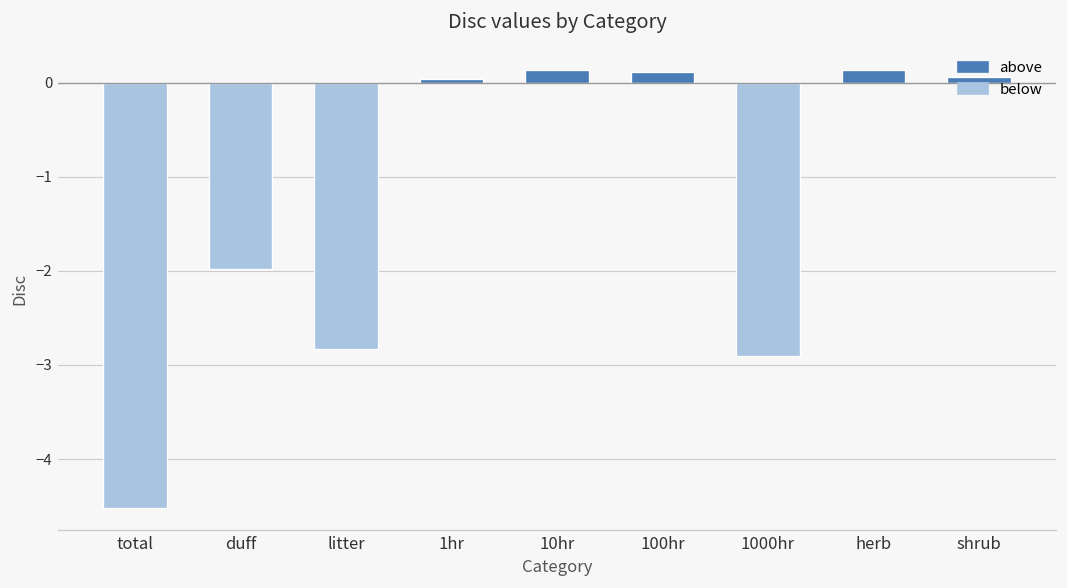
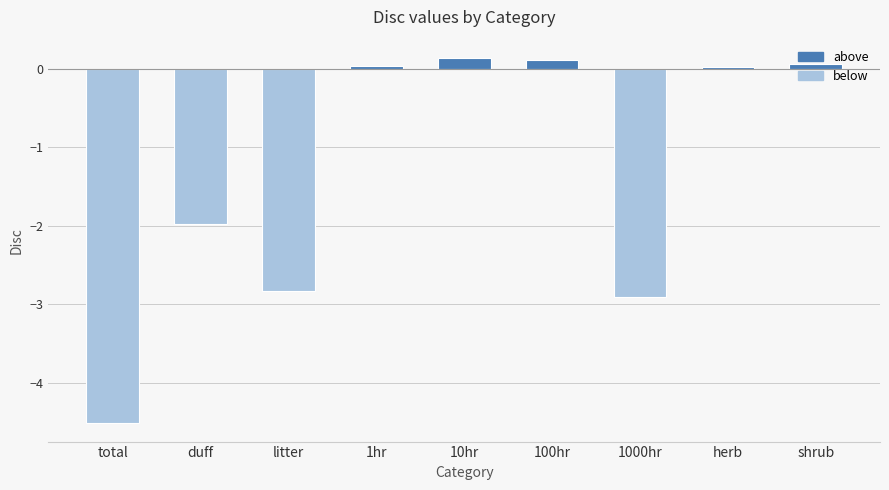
herb: 0.1 -> 0.0
